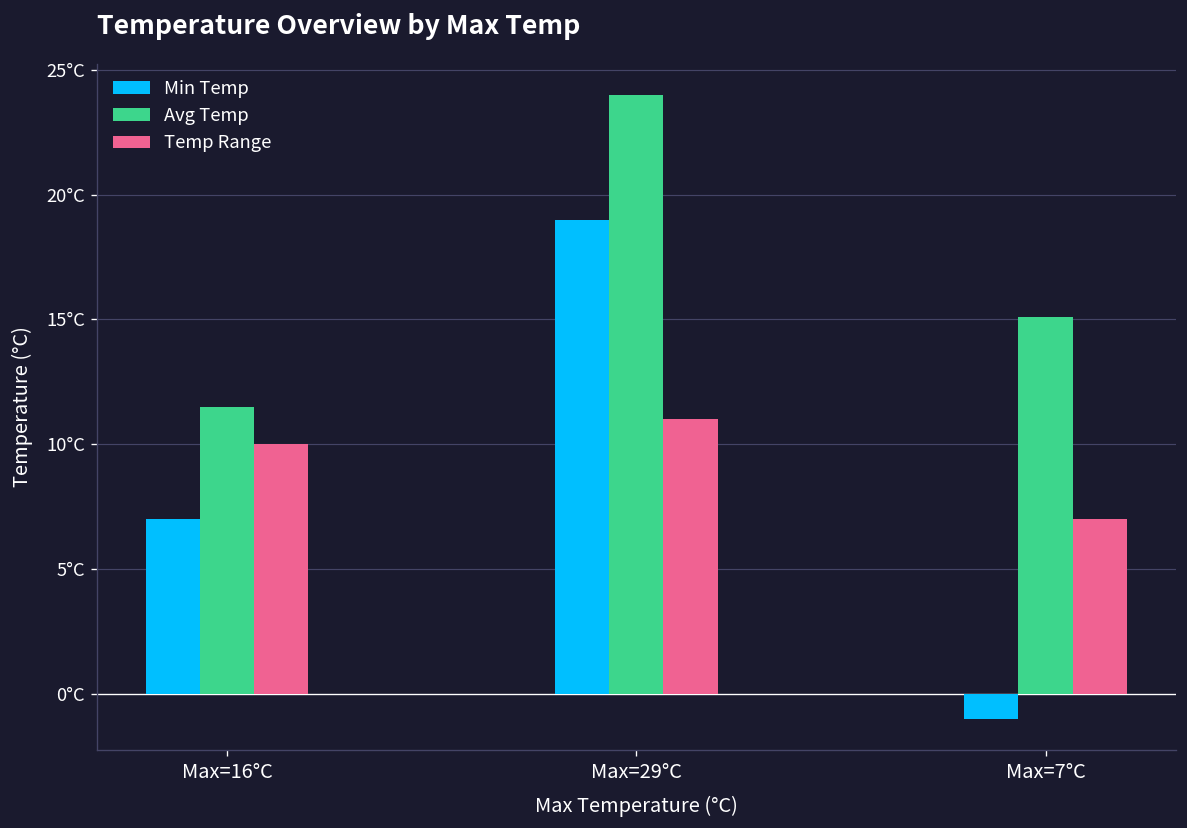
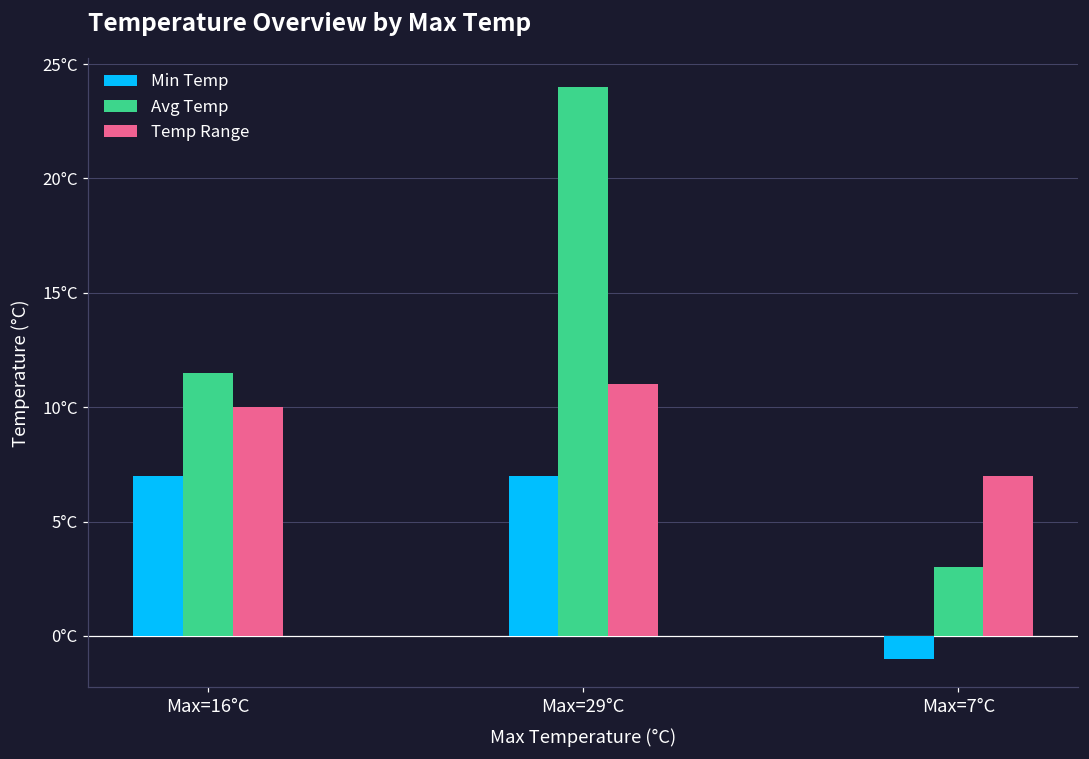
Min Temp, Max=29°C: 19°C -> 7°C
Avg Temp, Max=7°C: 15.1°C -> 3.0°C
